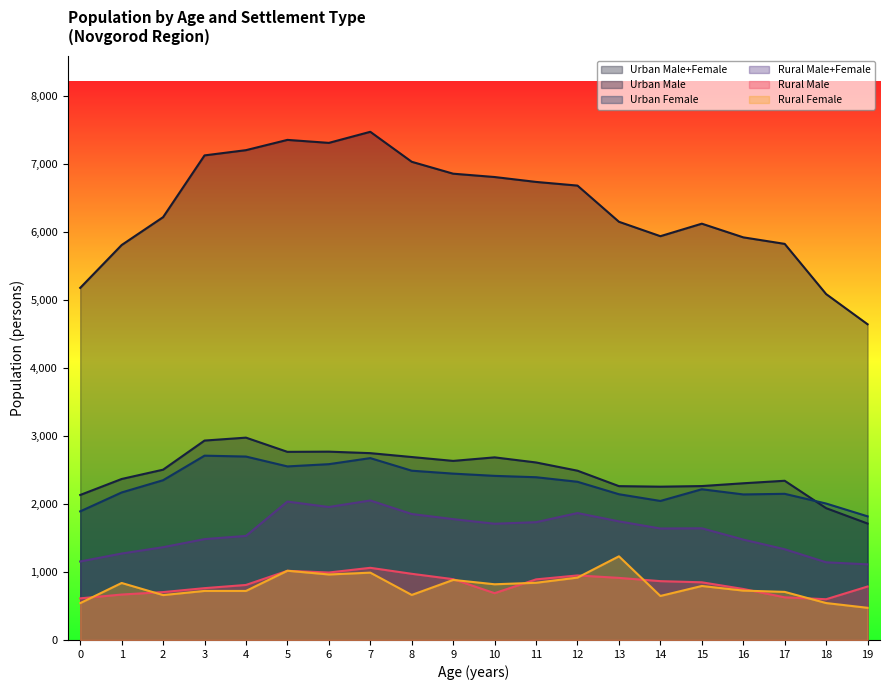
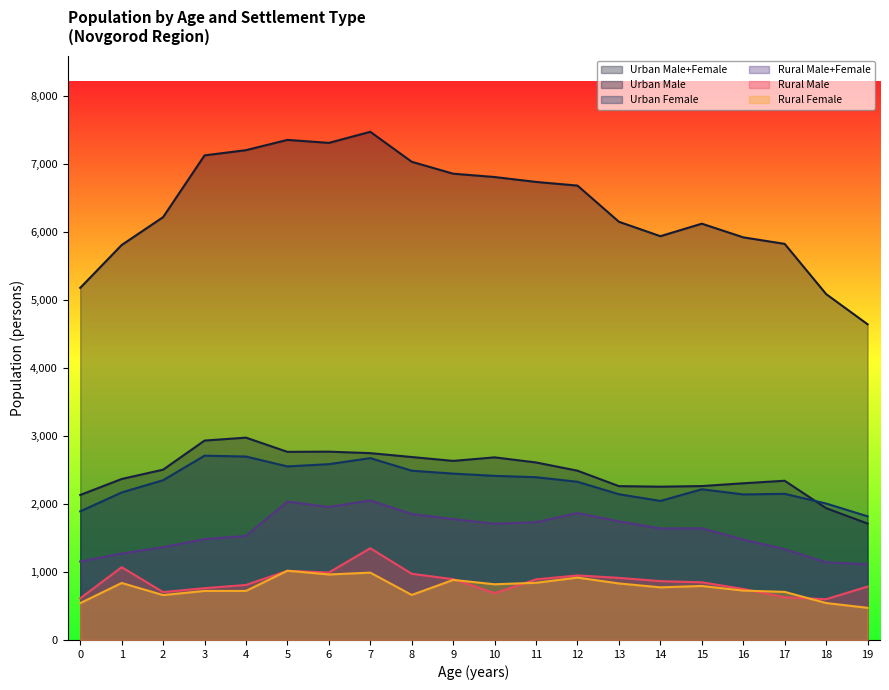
Rural Male, 1: 700 -> 1,100
Rural Male, 7: 1,100 -> 1,300
Rural Female, 13: 1,200 -> 800
Rural Female, 14: 600 -> 800
